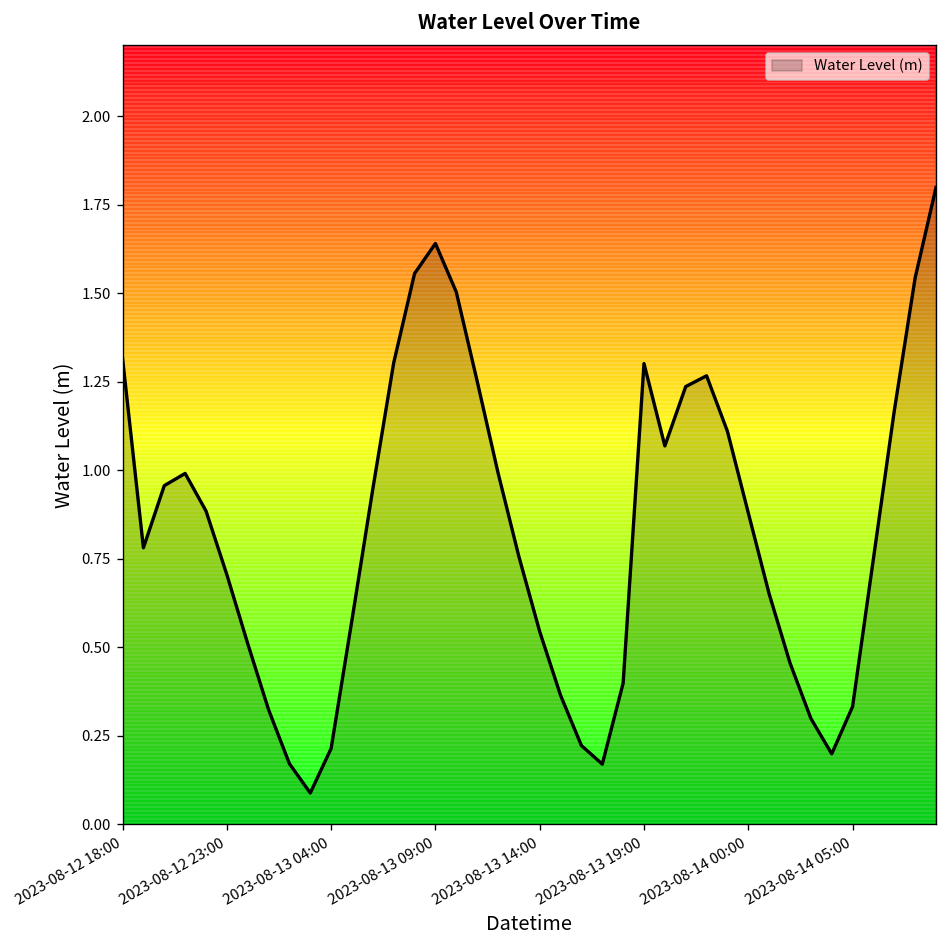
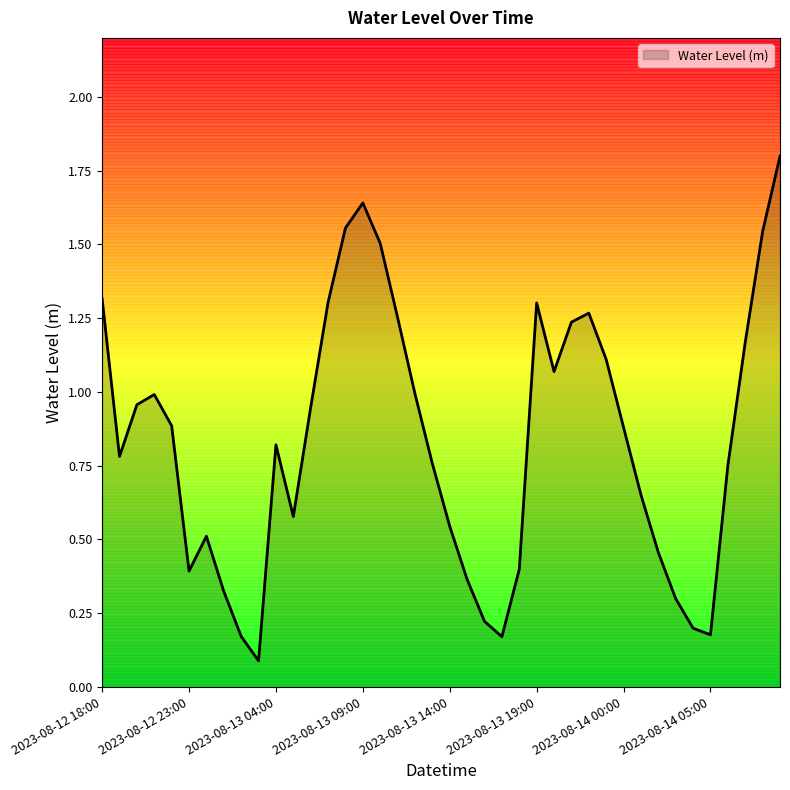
2023-08-12 23:00: 0.71 -> 0.39
2023-08-13 04:00: 0.21 -> 0.82
2023-08-14 05:00: 0.33 -> 0.18
